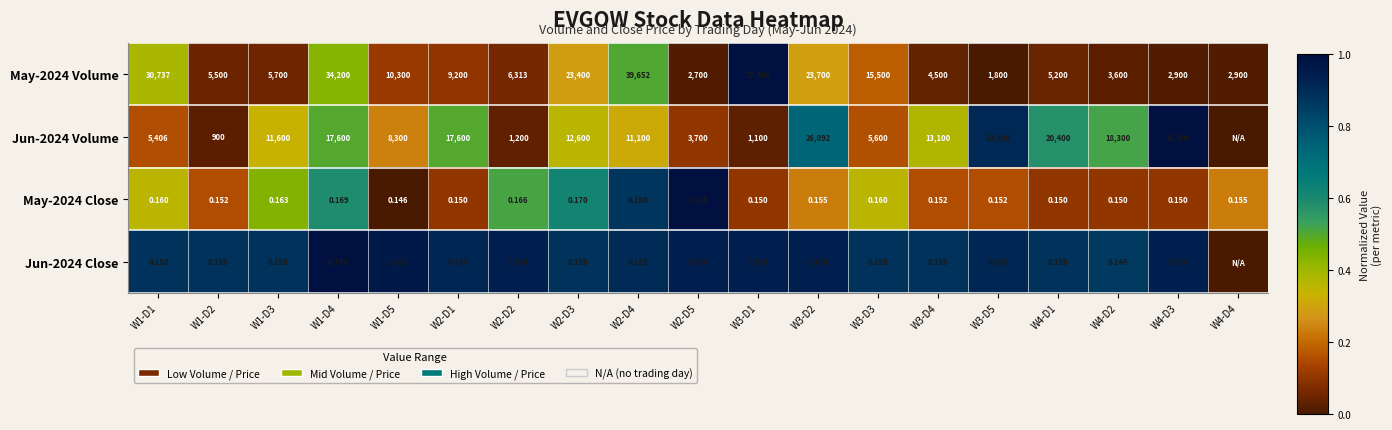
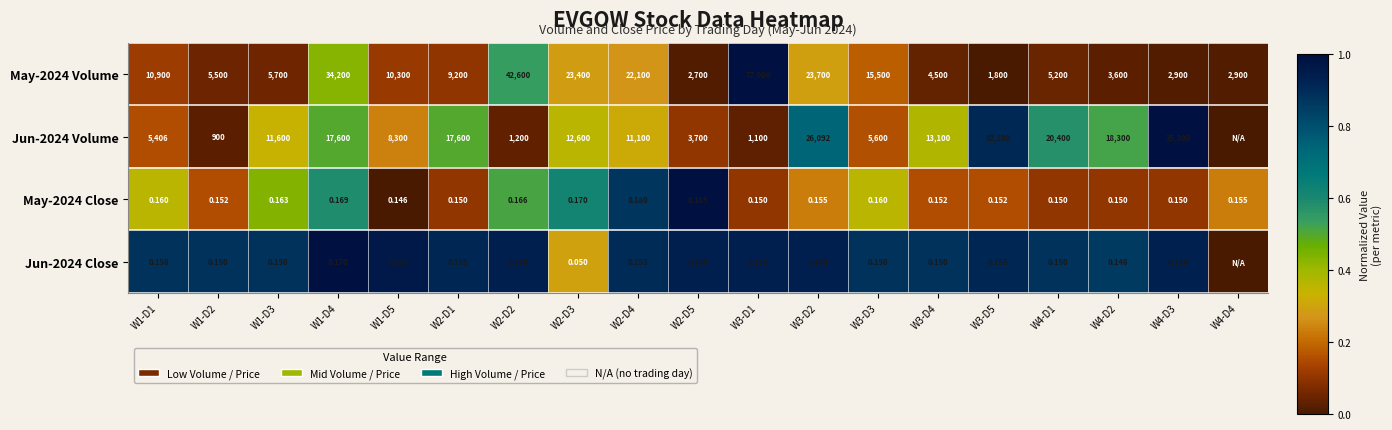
May-2024 Volume, W1-D1: 30,737 -> 10,900
May-2024 Volume, W2-D2: 6,313 -> 42,600
May-2024 Volume, W2-D4: 39,652 -> 22,100
Jun-2024 Close, W2-D3: 0.150 -> 0.050
